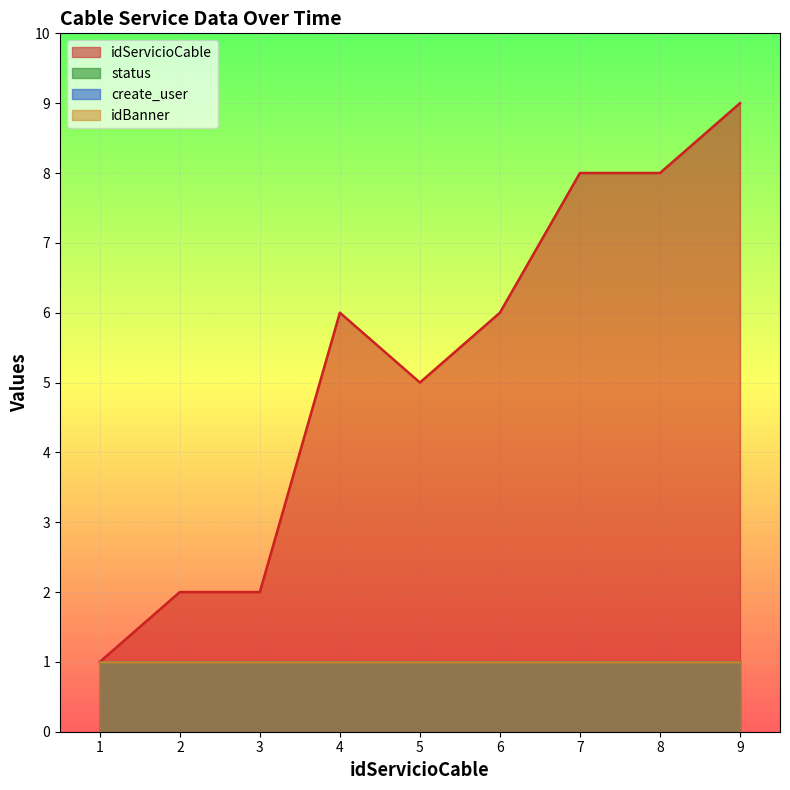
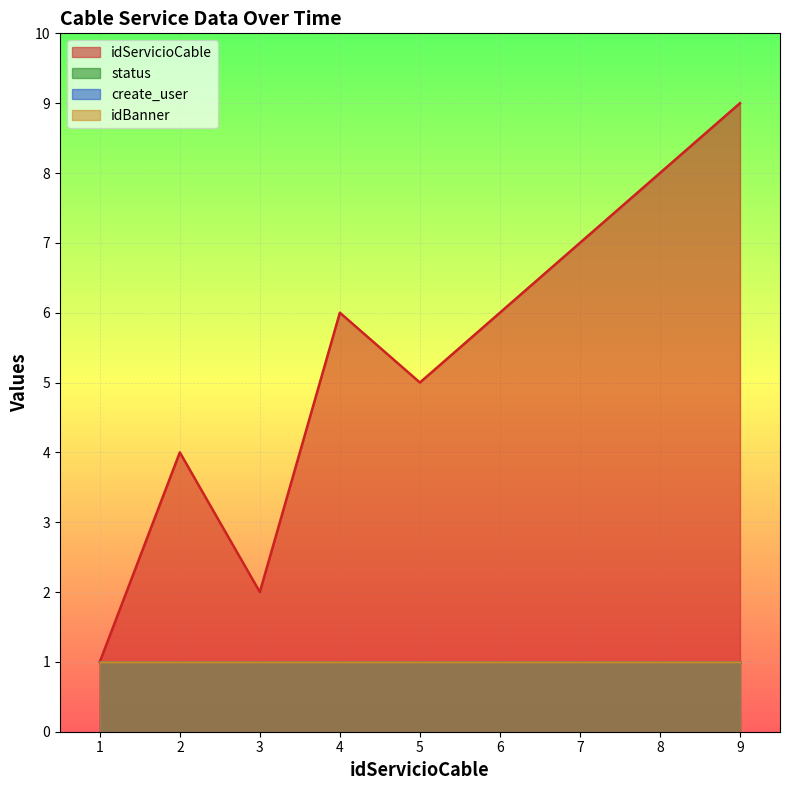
idServicioCable, 2: 2 -> 4
idServicioCable, 7: 8 -> 7
